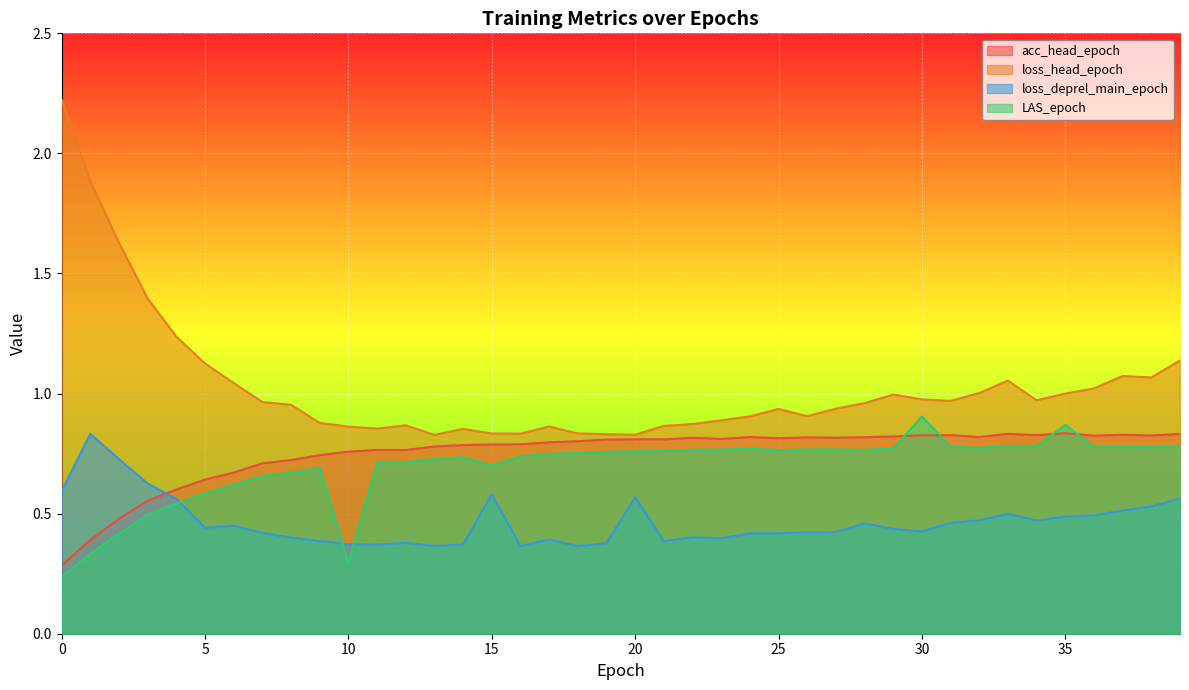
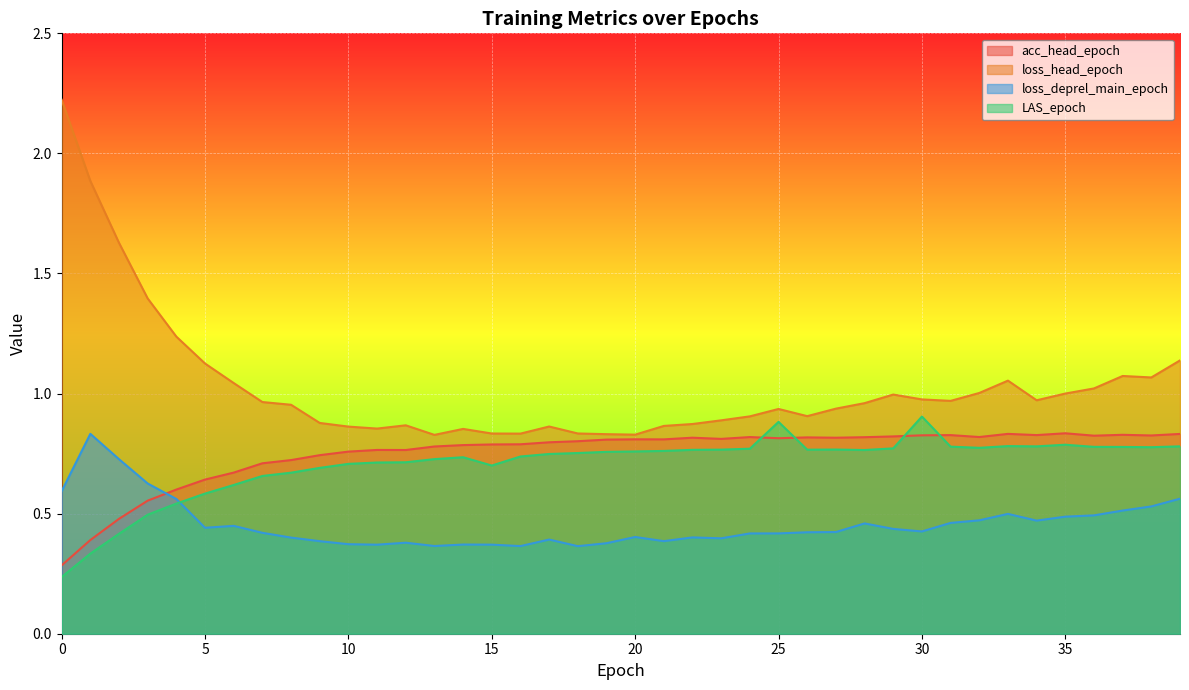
LAS_epoch, 10: 0.29 -> 0.71
loss_deprel_main_epoch, 15: 0.58 -> 0.37
loss_deprel_main_epoch, 20: 0.57 -> 0.40
LAS_epoch, 25: 0.76 -> 0.88
LAS_epoch, 35: 0.87 -> 0.79
